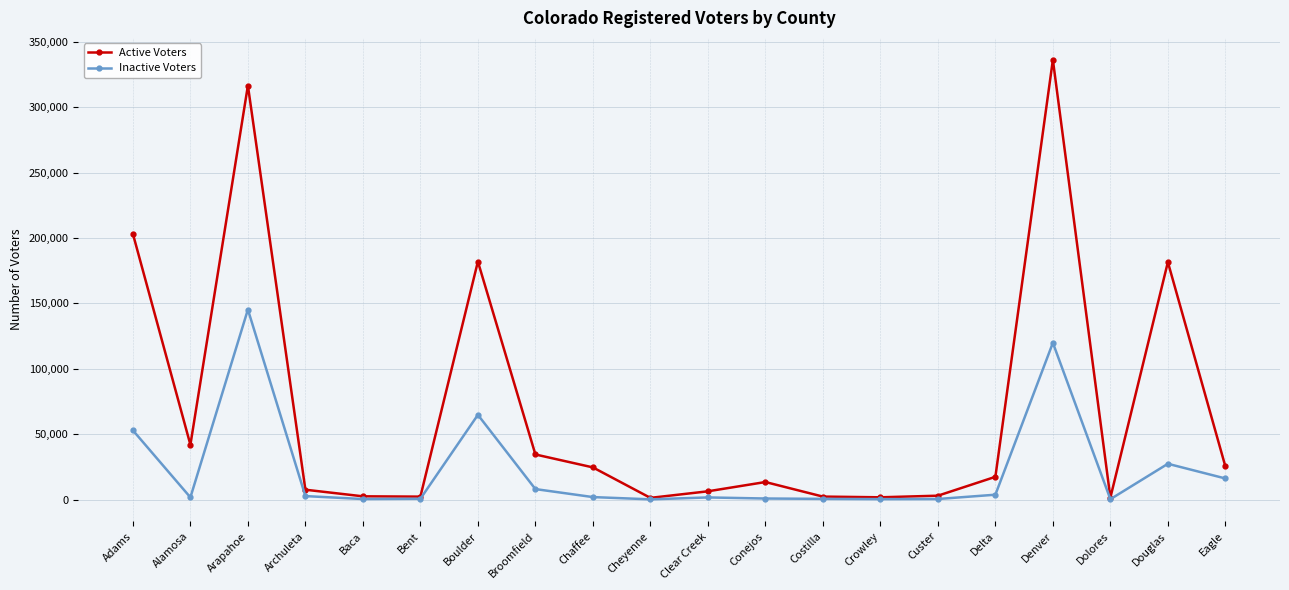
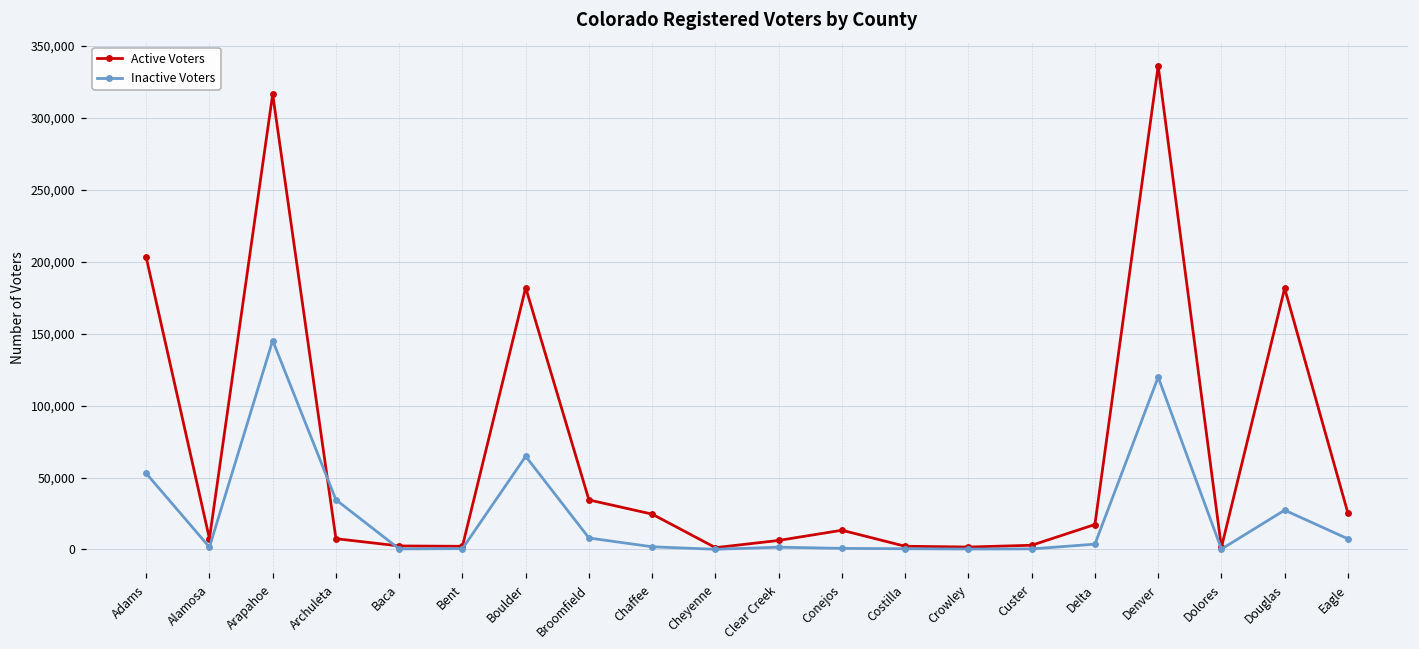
Active Voters, Alamosa: 42,000 -> 8,000
Inactive Voters, Archuleta: 3,000 -> 35,000
Inactive Voters, Eagle: 16,000 -> 7,000
